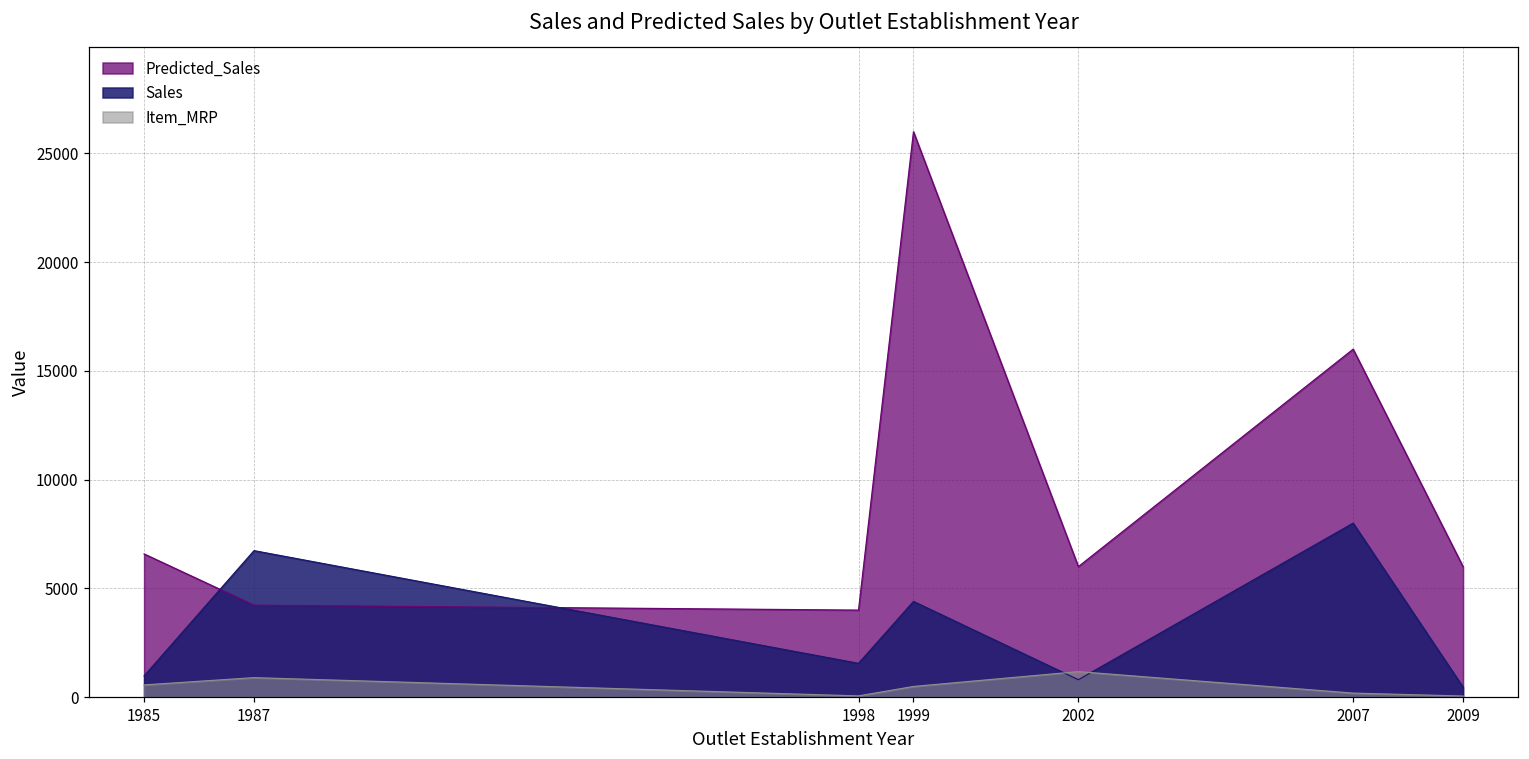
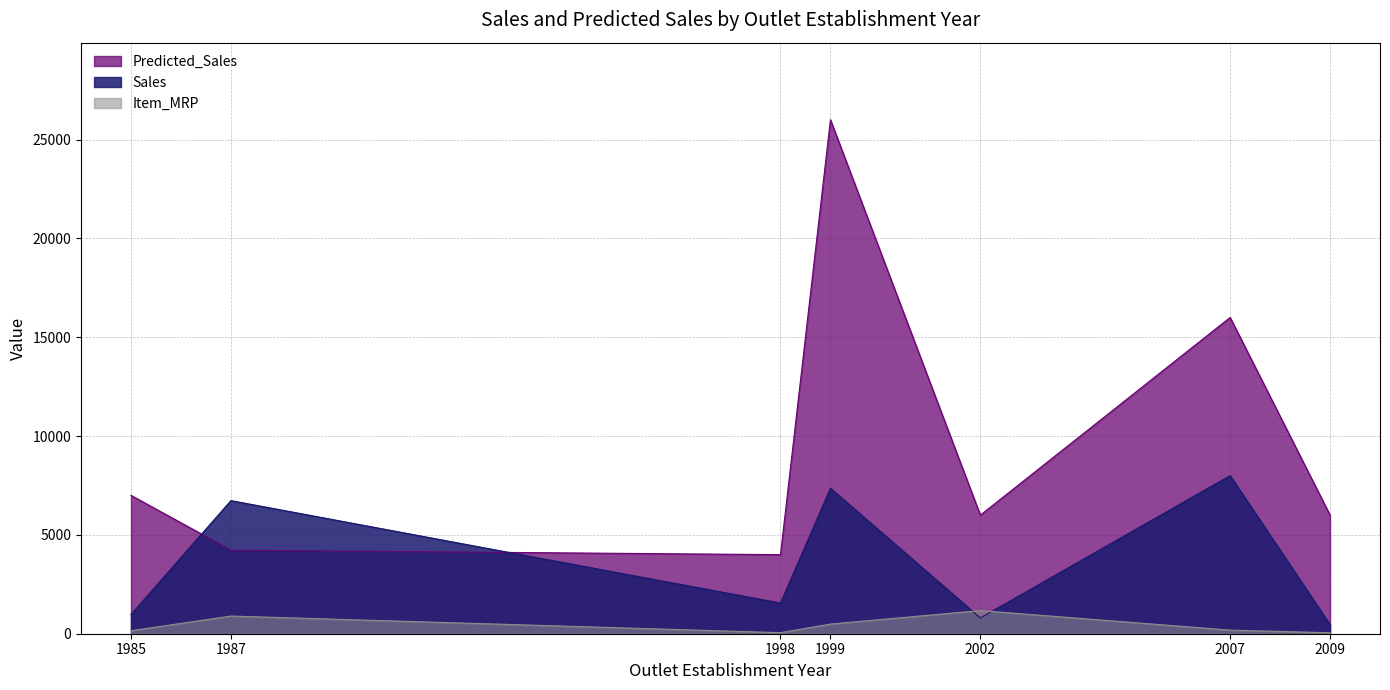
Predicted_Sales, 1985: 6600 -> 7000
Item_MRP, 1985: 600 -> 200
Sales, 1999: 4400 -> 7400
